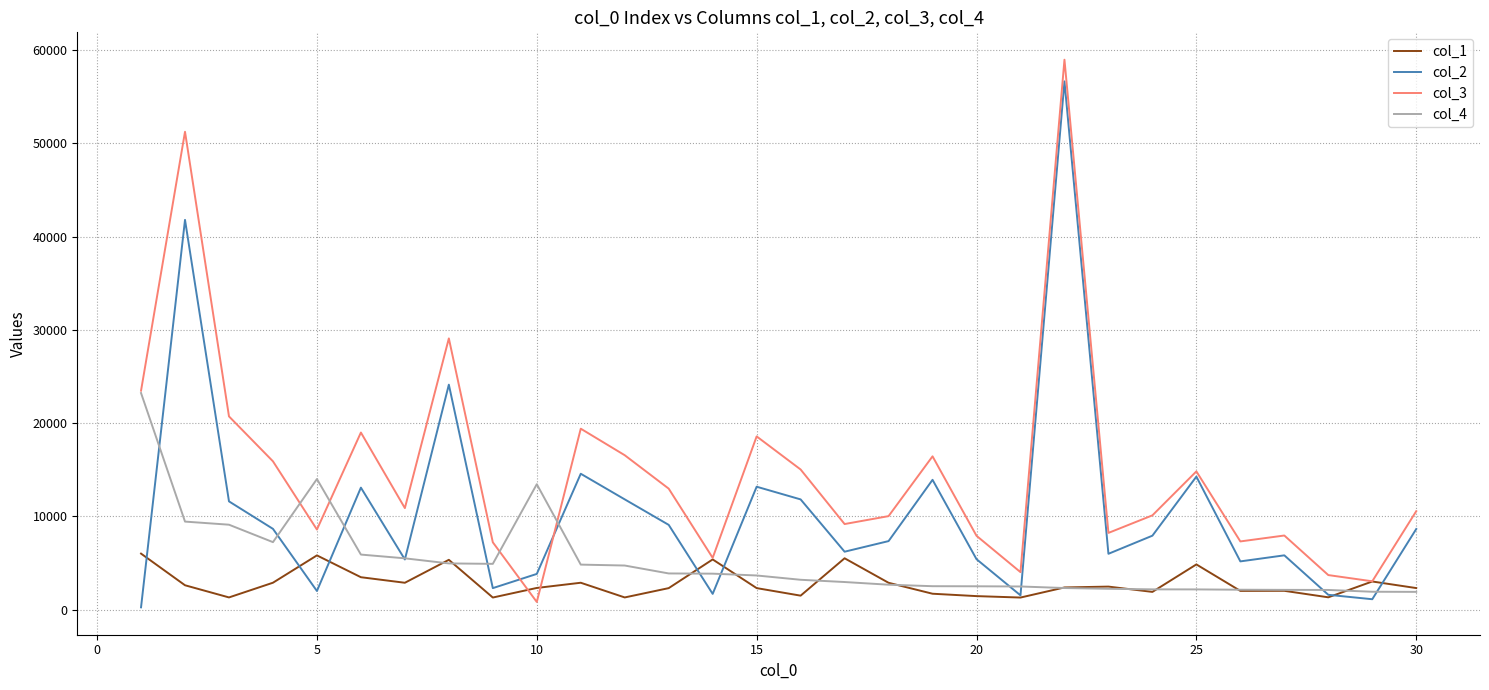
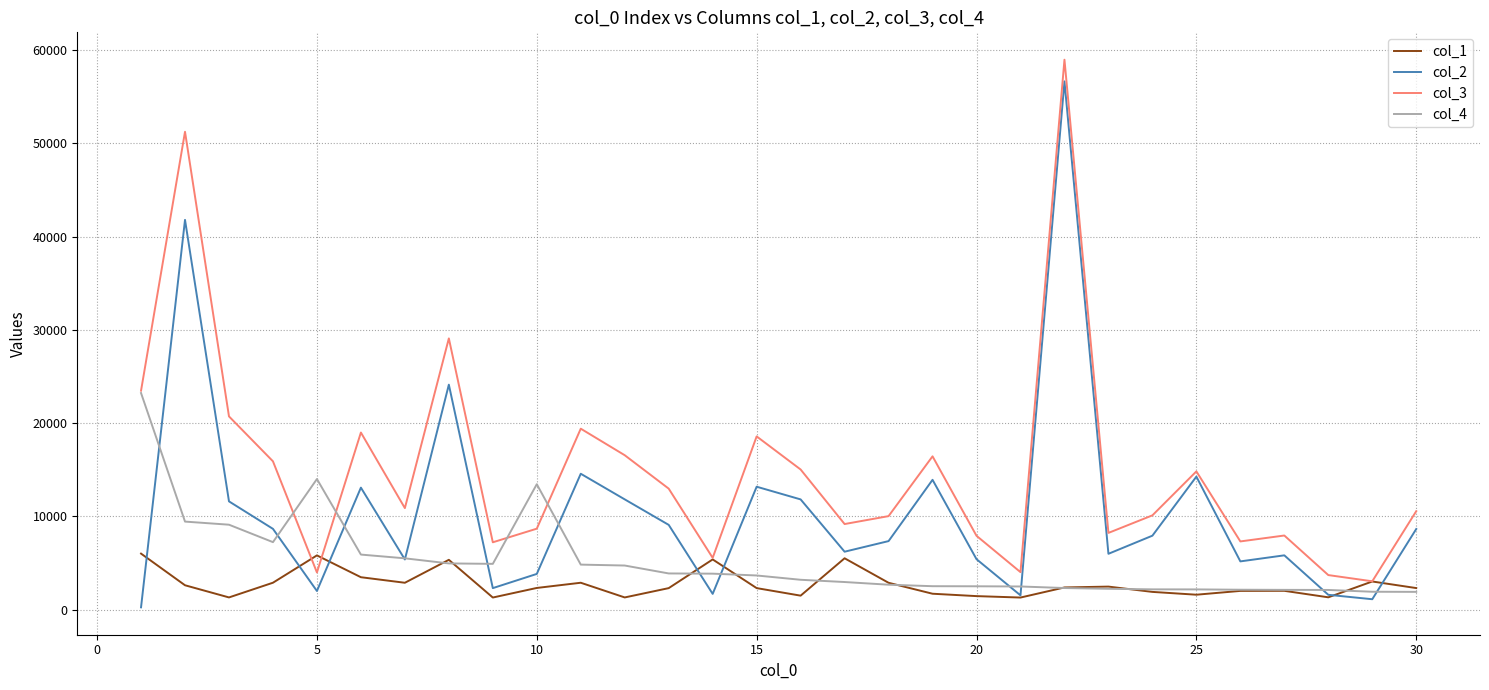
col_3, 5: 9000 -> 4000
col_3, 10: 1000 -> 9000
col_1, 25: 5000 -> 2000
